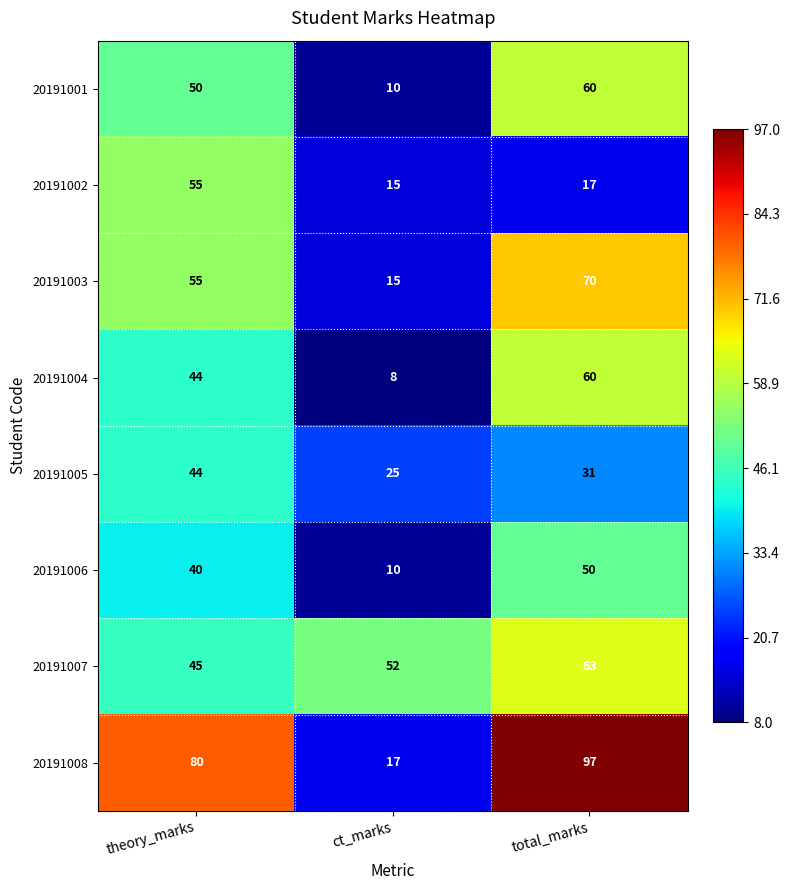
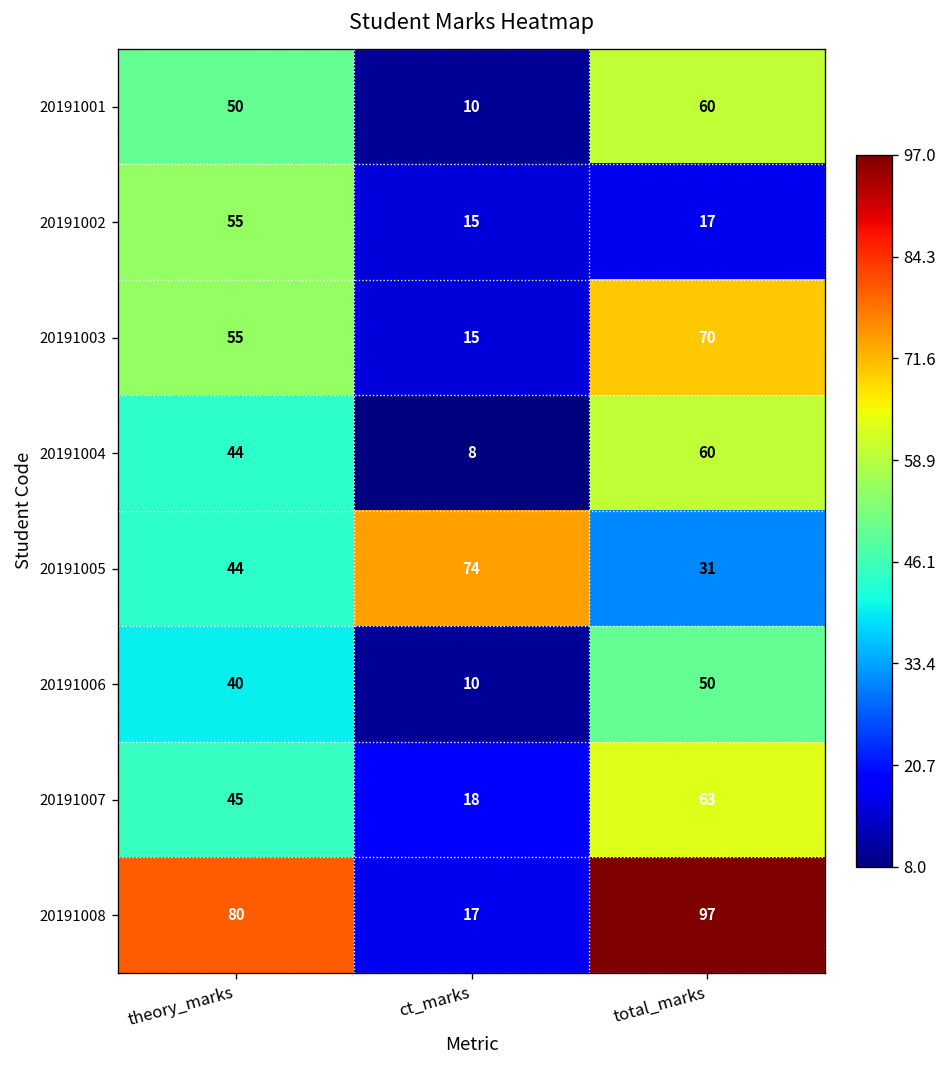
20191005, ct_marks: 25 -> 74
20191007, ct_marks: 52 -> 18
